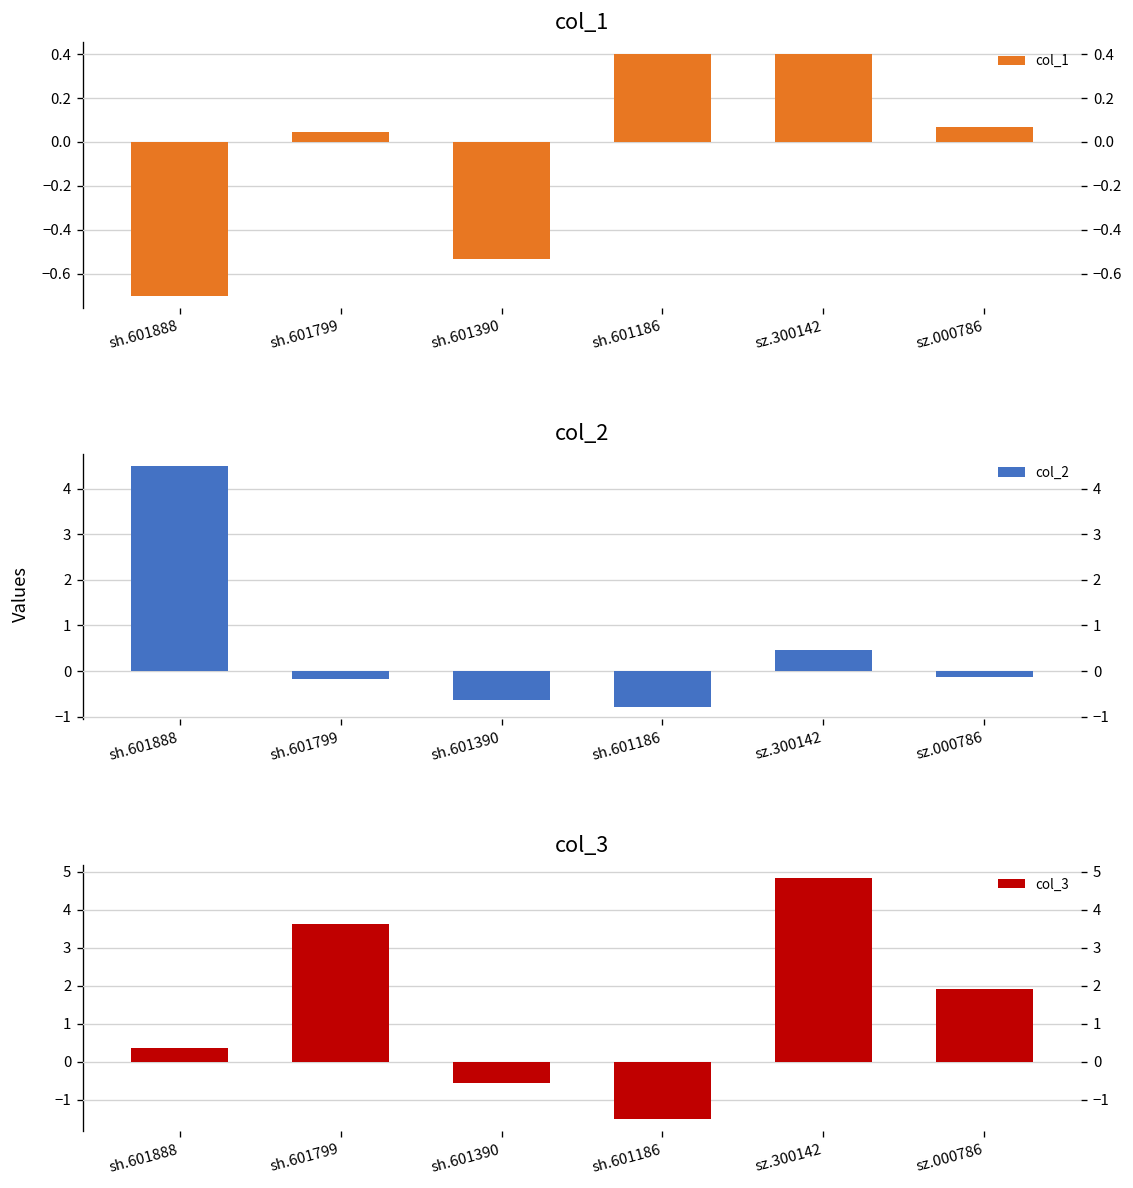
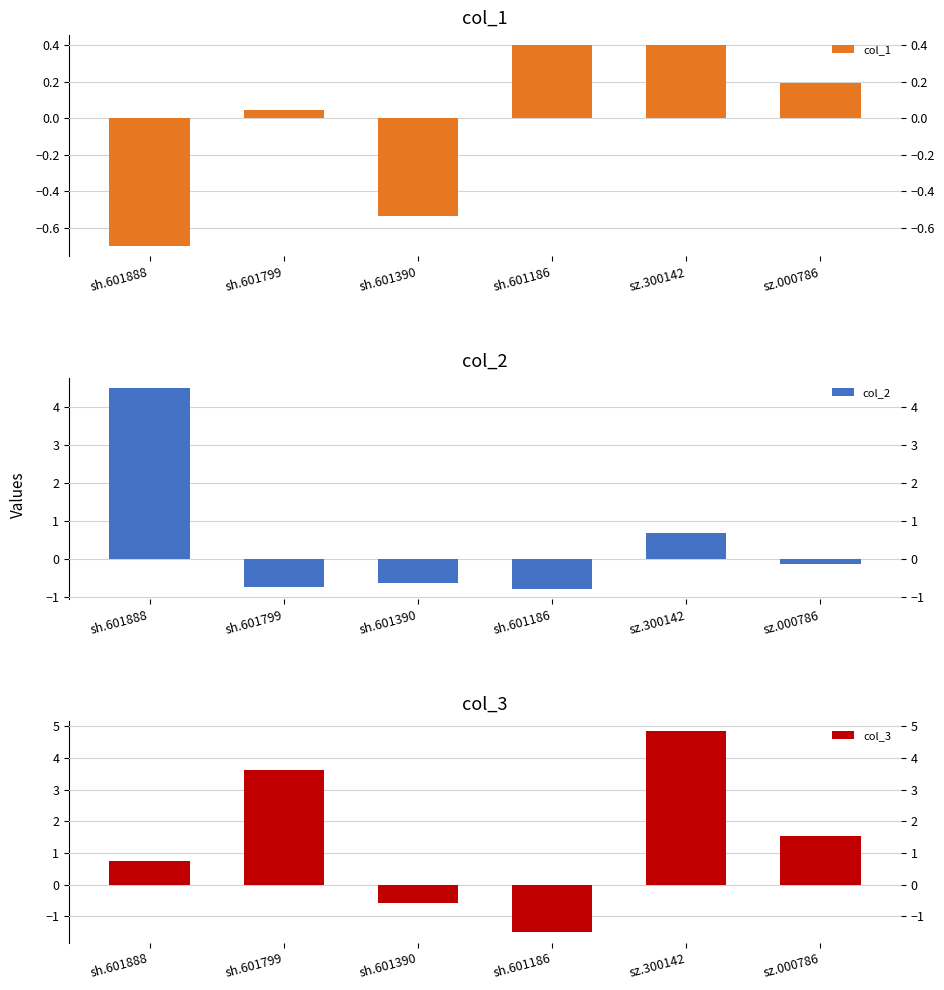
col_1, sz.000786: 0.07 -> 0.19
col_2, sh.601799: -0.2 -> -0.7
col_2, sz.300142: 0.5 -> 0.7
col_3, sh.601888: 0.4 -> 0.7
col_3, sz.000786: 1.9 -> 1.5
